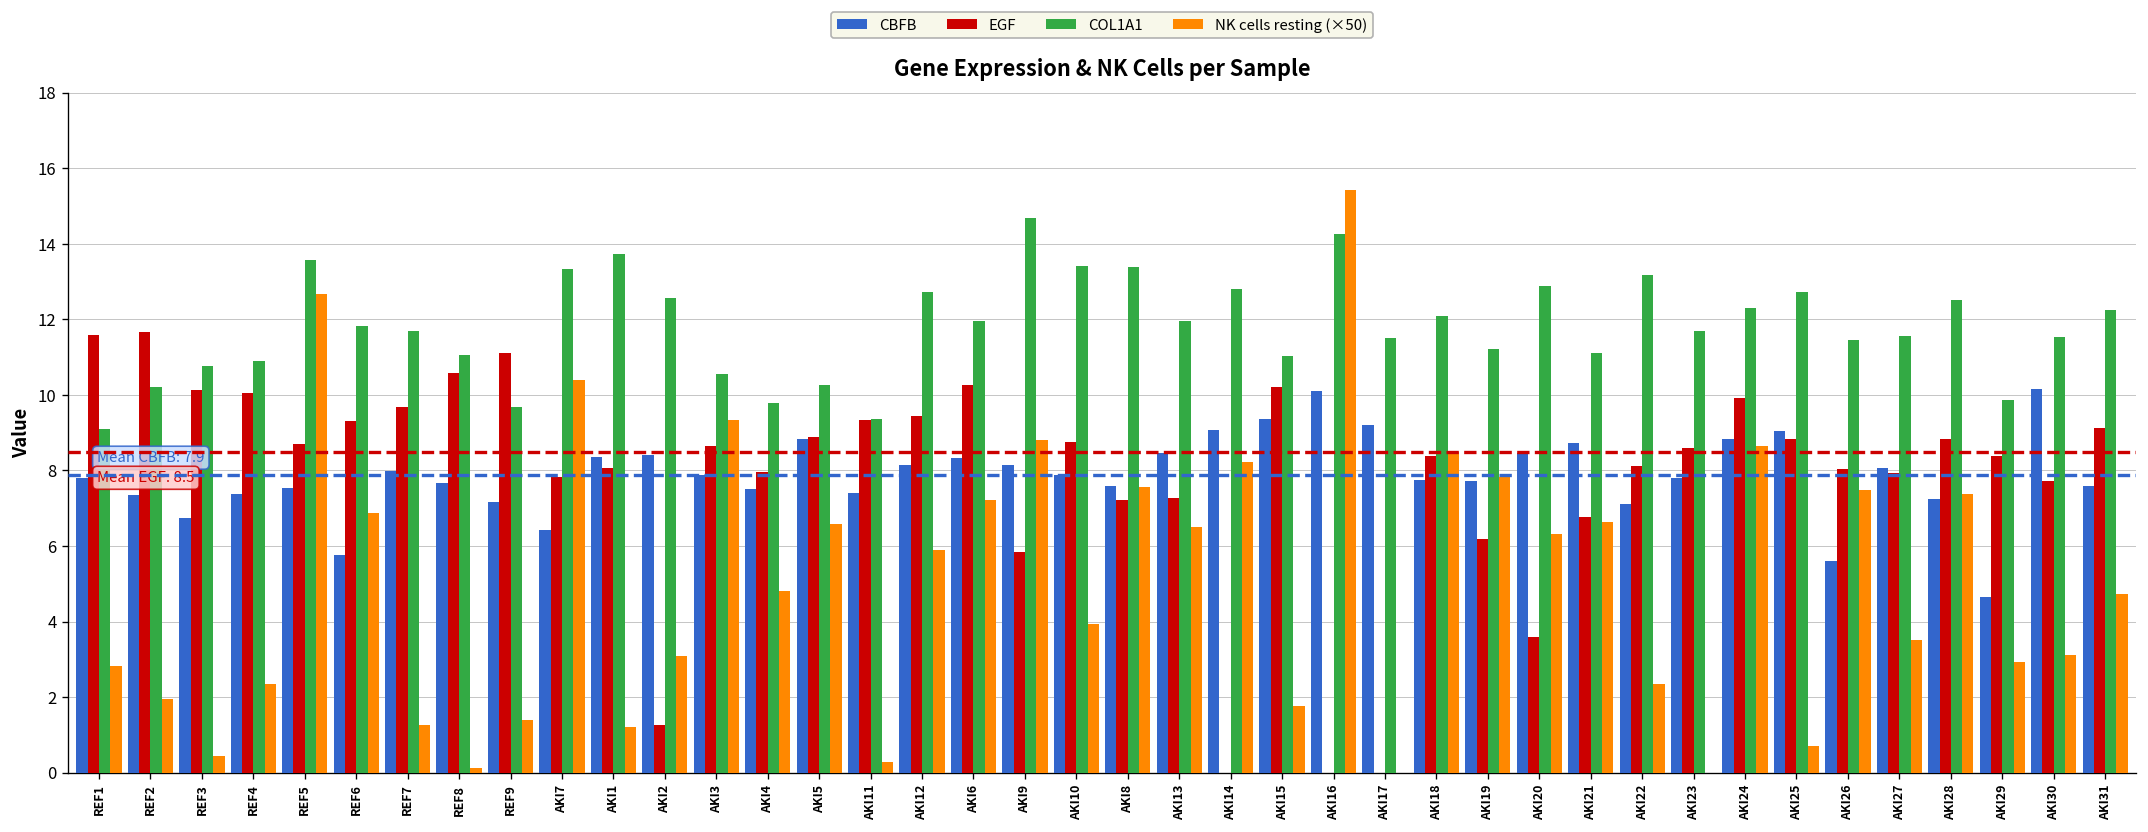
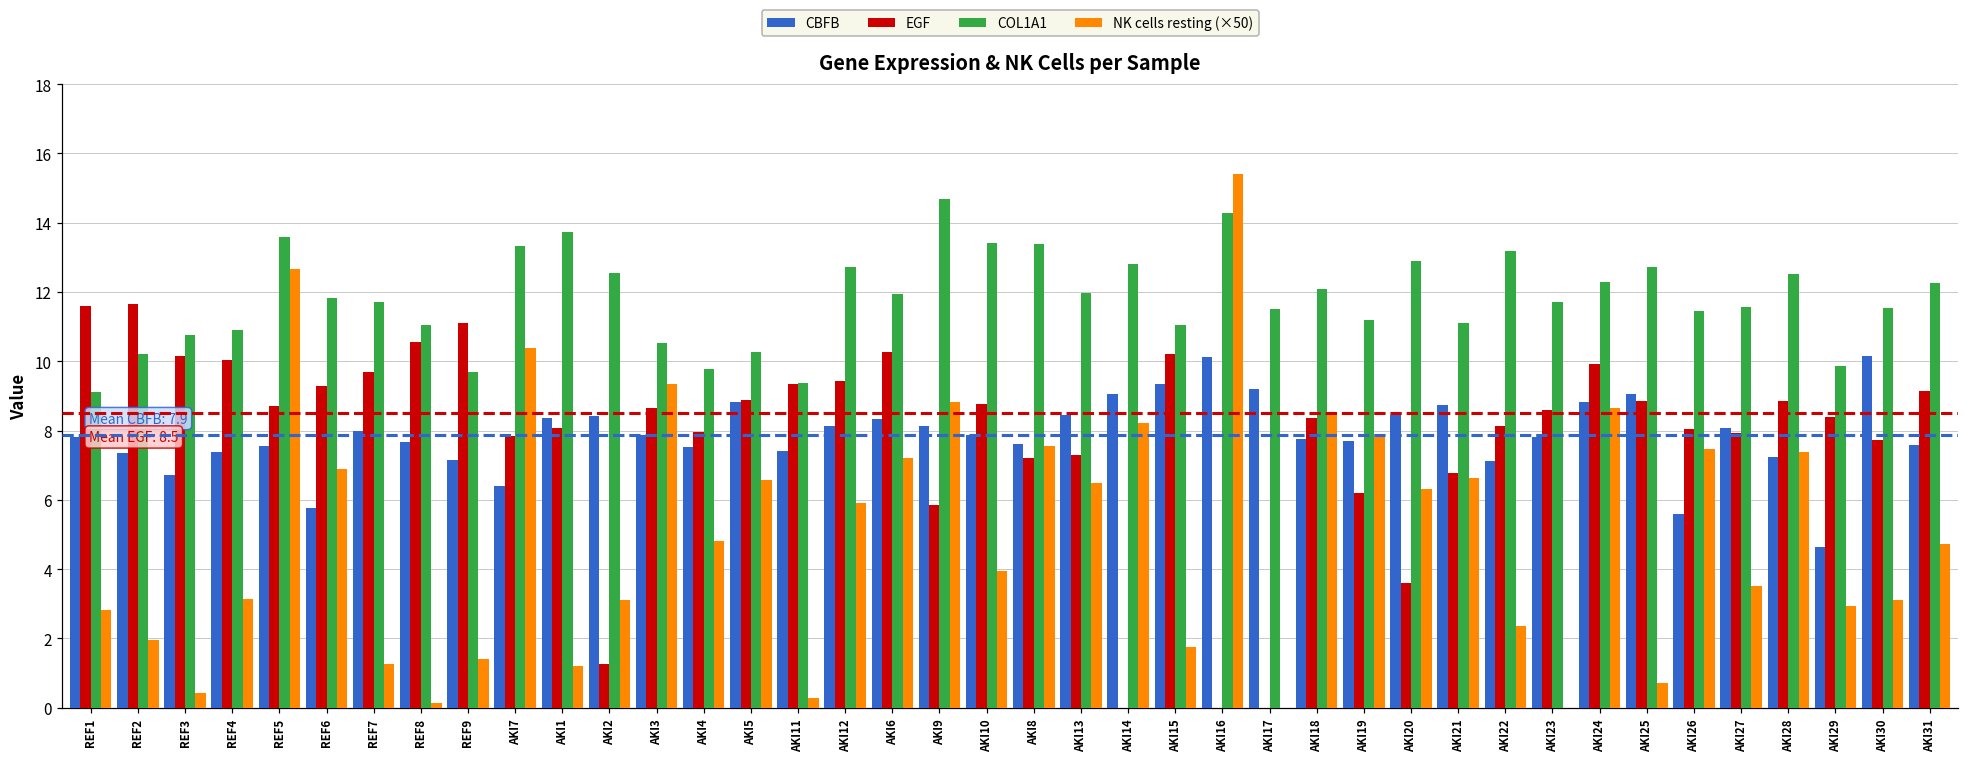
NK cells resting (×50), REF4: 2.3 -> 3.1
